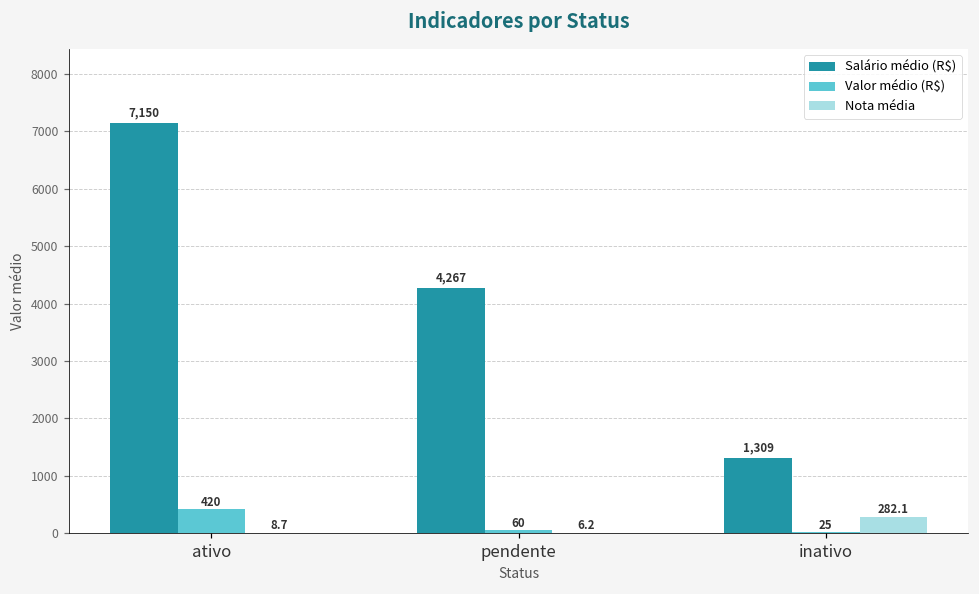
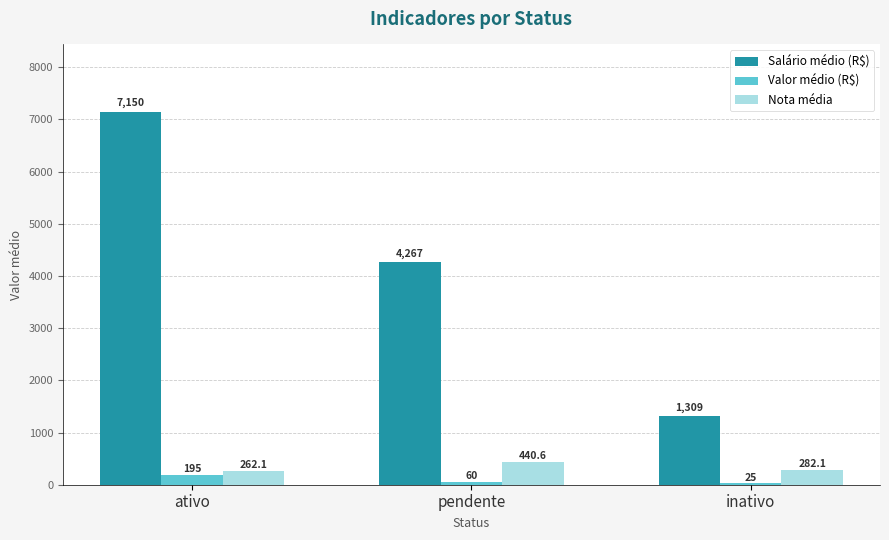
Valor médio (R$), ativo: 420 -> 195
Nota média, ativo: 8.7 -> 262.1
Nota média, pendente: 6.2 -> 440.6
